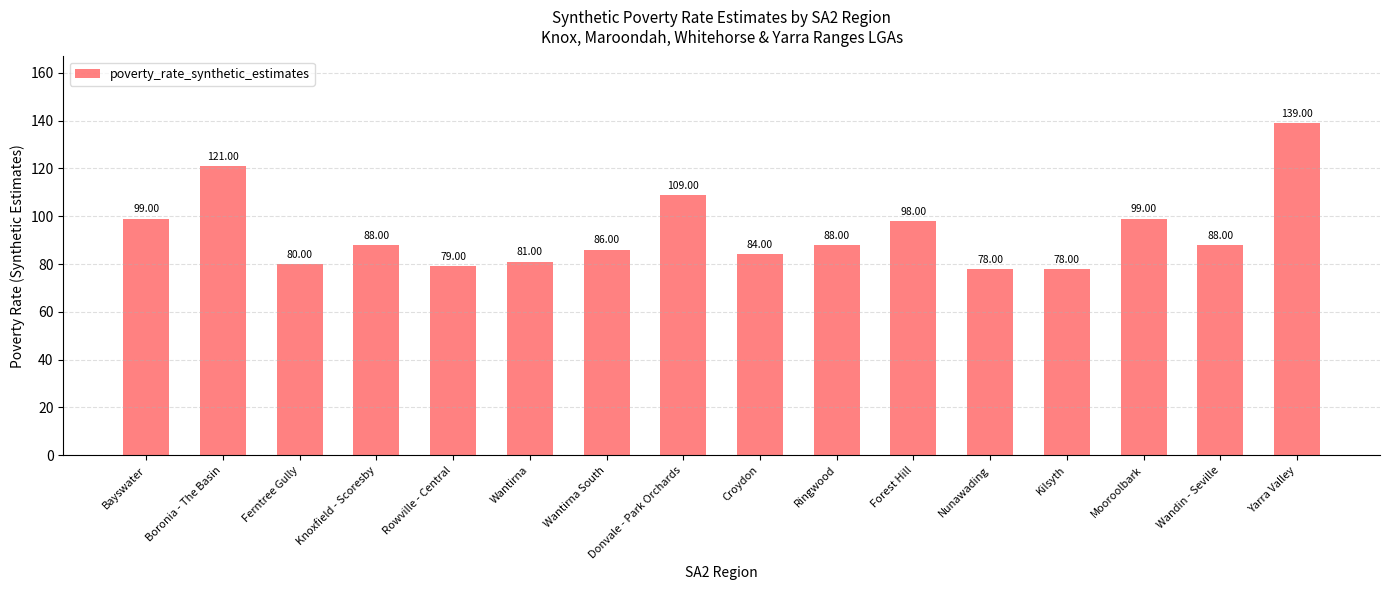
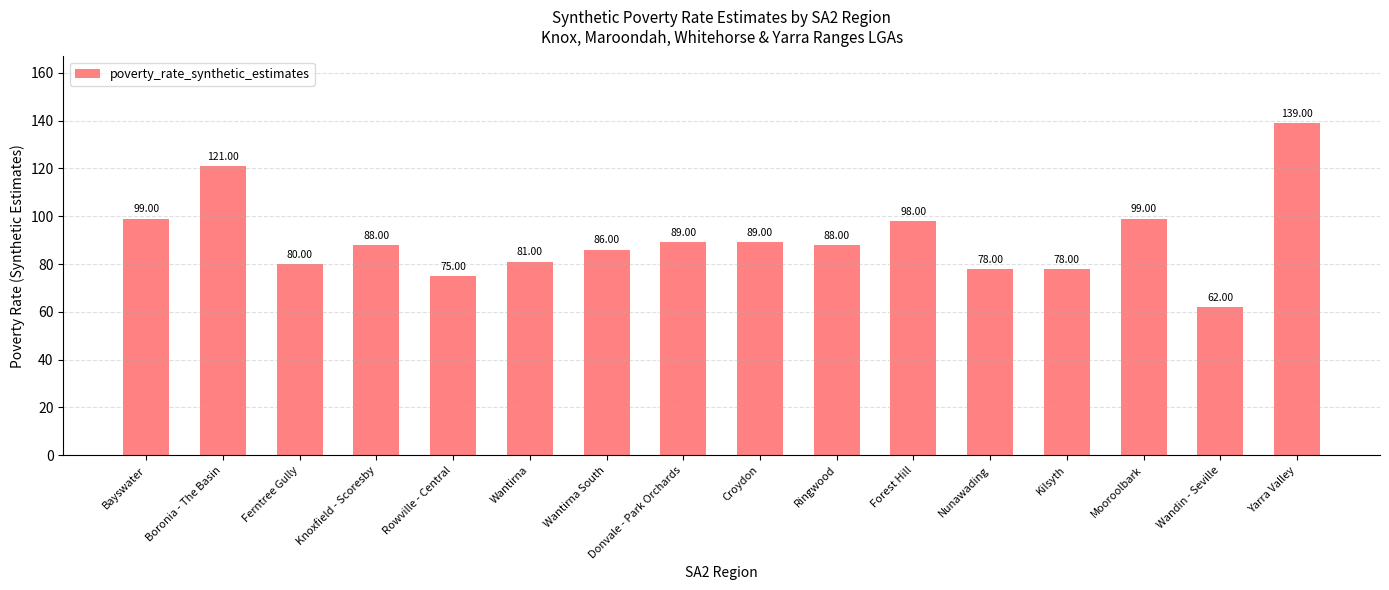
Rowville - Central: 79.00 -> 75.00
Donvale - Park Orchards: 109.00 -> 89.00
Croydon: 84.00 -> 89.00
Wandin - Seville: 88.00 -> 62.00
